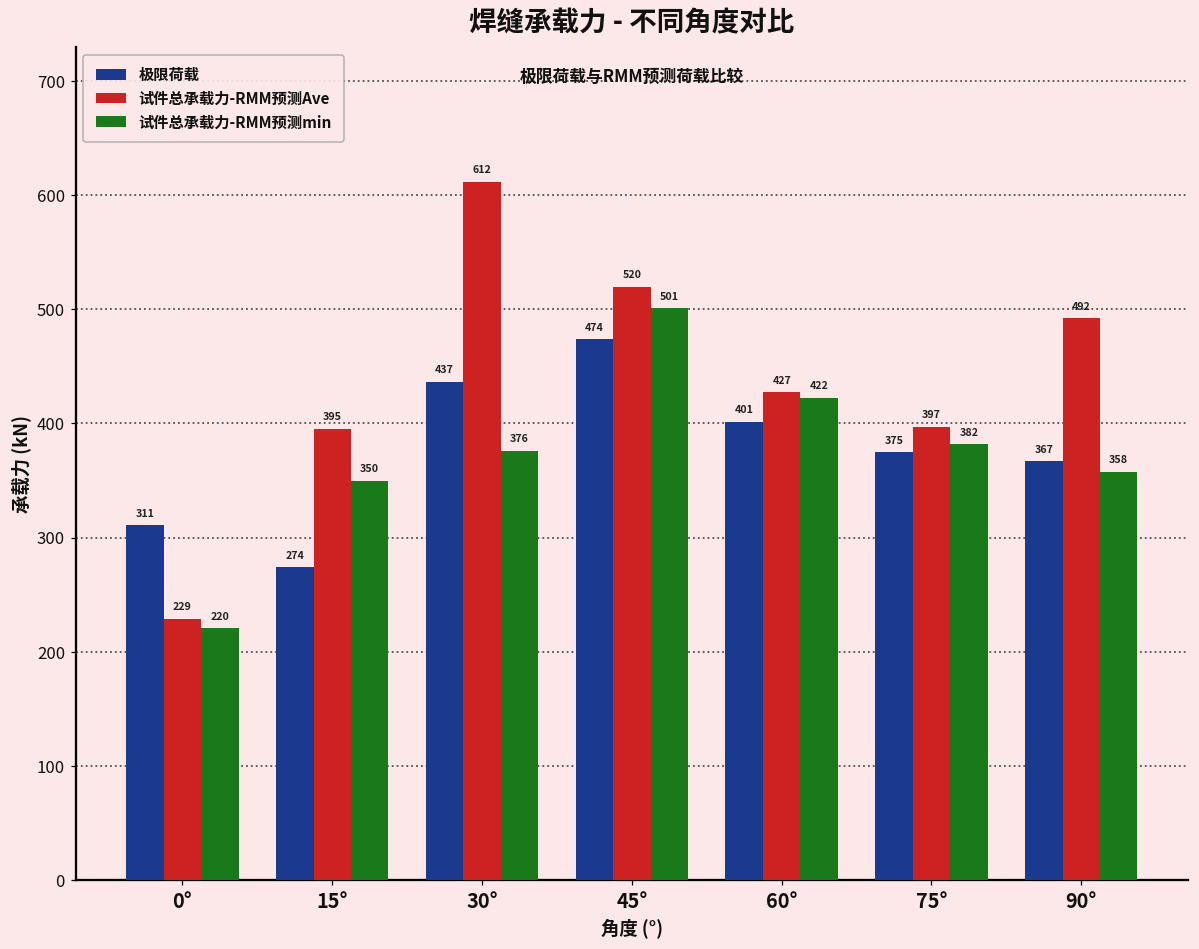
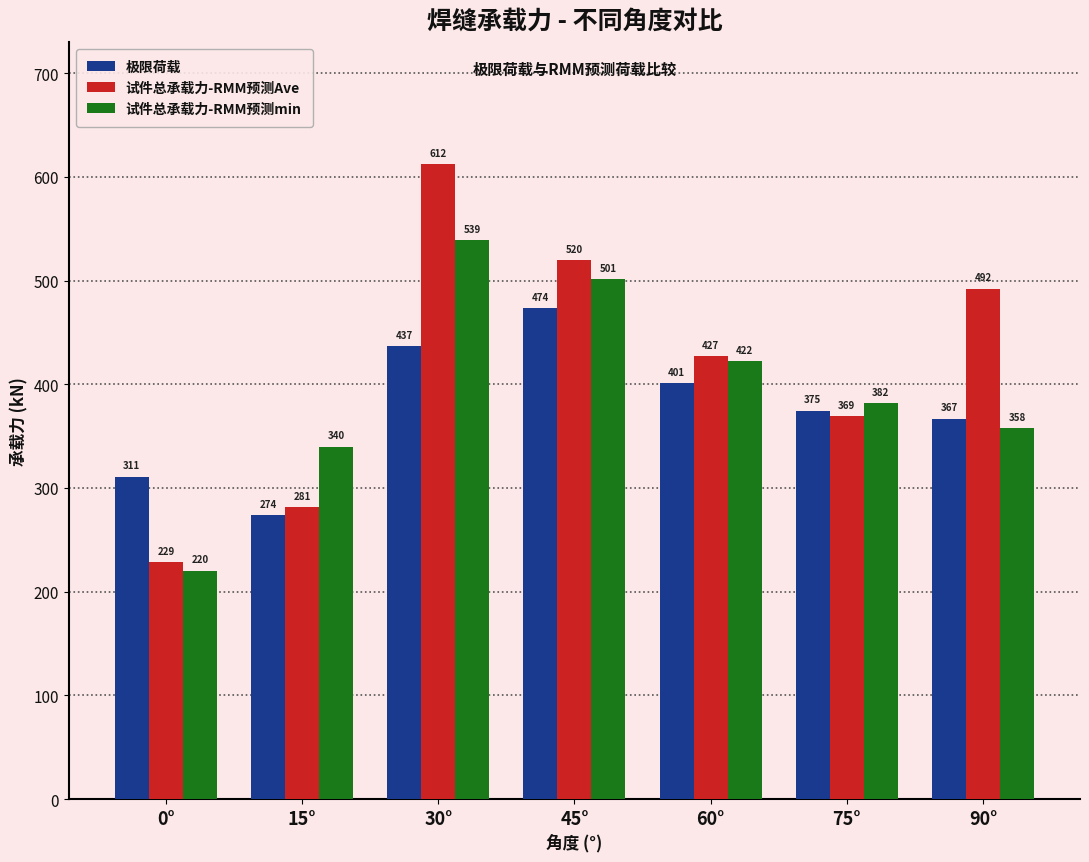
试件总承载力-RMM预测Ave, 15°: 395 -> 281
试件总承载力-RMM预测min, 15°: 350 -> 340
试件总承载力-RMM预测min, 30°: 376 -> 539
试件总承载力-RMM预测Ave, 75°: 397 -> 369
